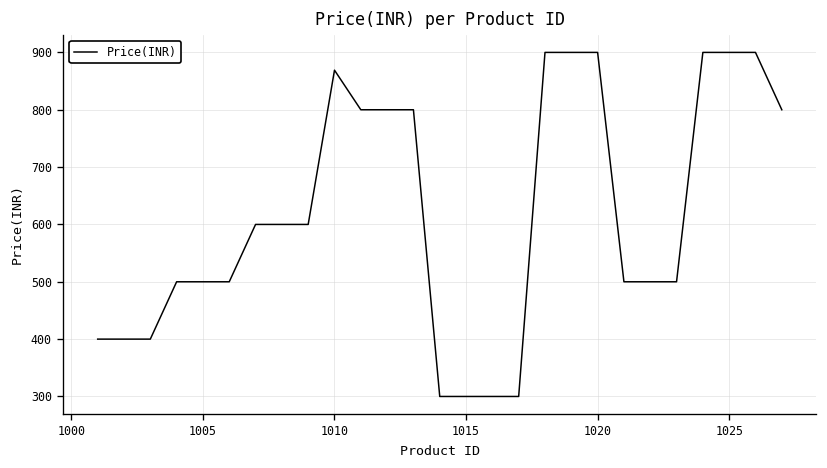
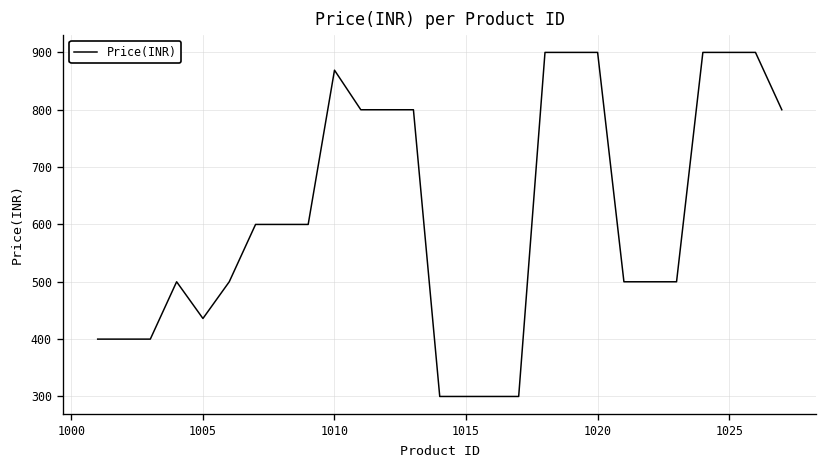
1005: 500 -> 440
